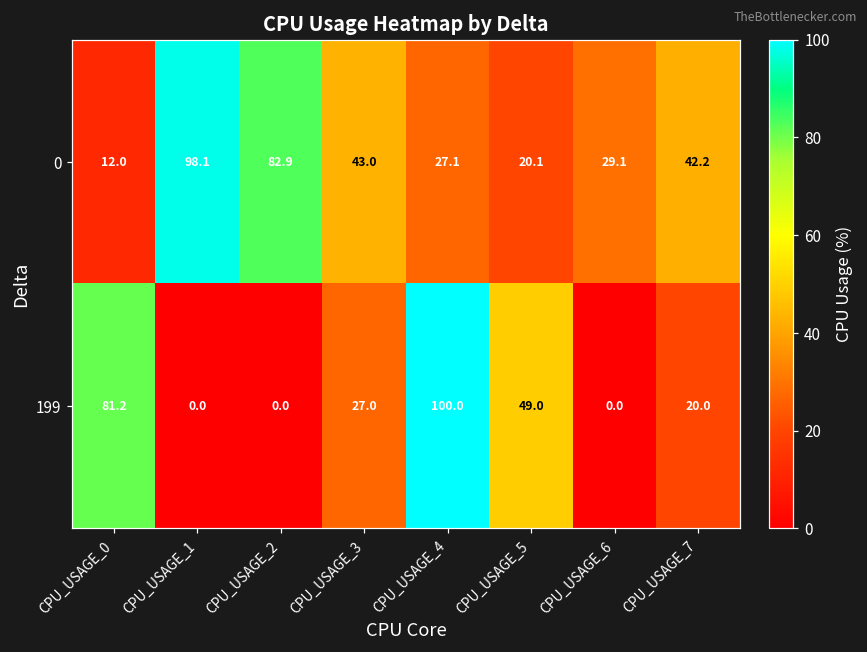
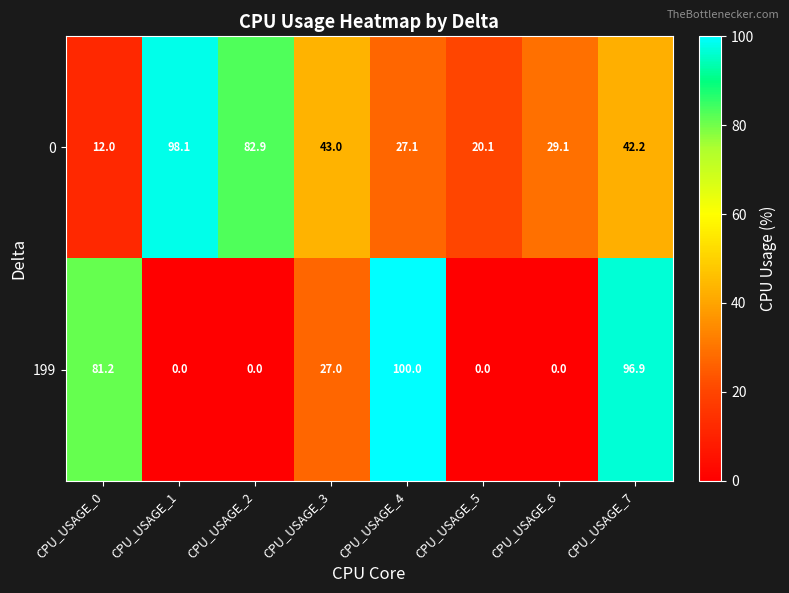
199, CPU_USAGE_5: 49.0 -> 0.0
199, CPU_USAGE_7: 20.0 -> 96.9
